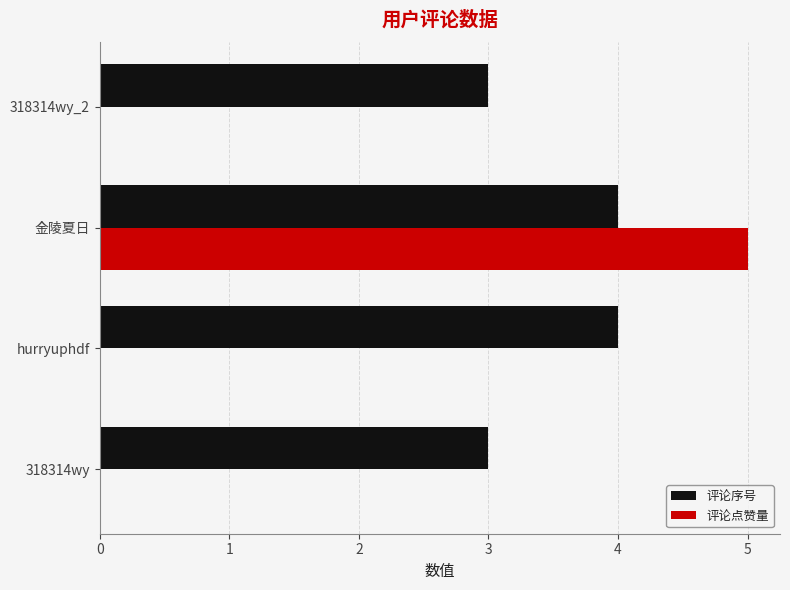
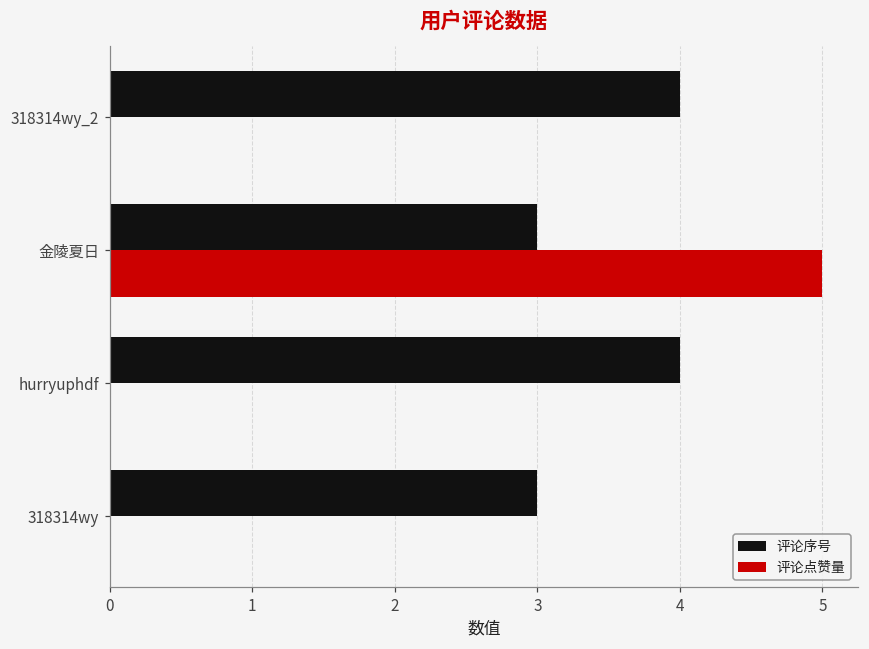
评论序号, 318314wy_2: 3 -> 4
评论序号, 金陵夏日: 4 -> 3
